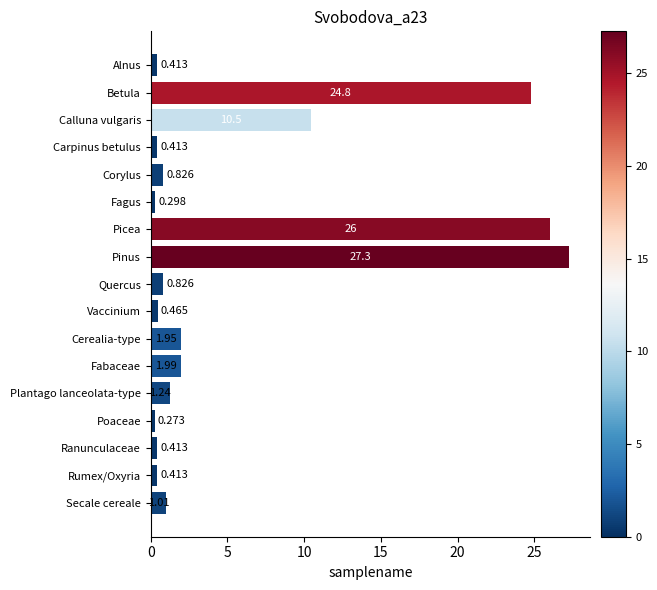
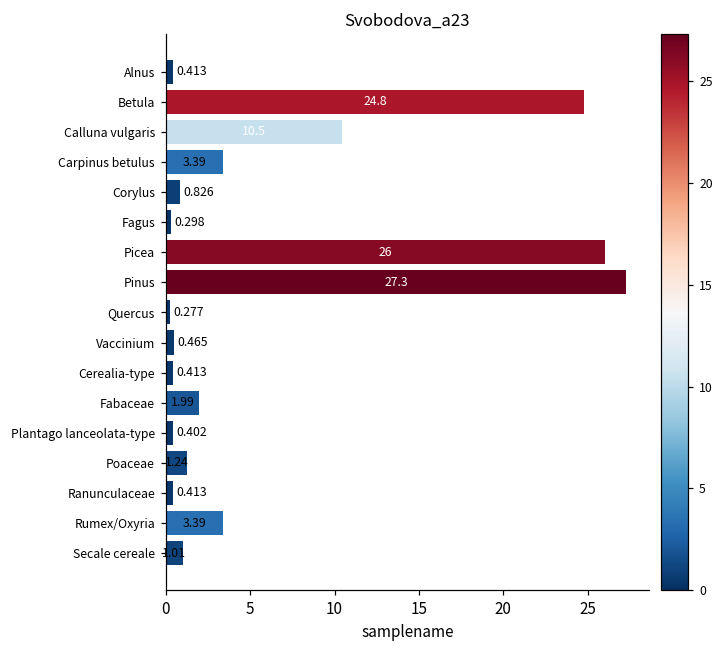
Carpinus betulus: 0.413 -> 3.39
Quercus: 0.826 -> 0.277
Cerealia-type: 1.95 -> 0.413
Plantago lanceolata-type: 1.24 -> 0.402
Poaceae: 0.273 -> 1.24
Rumex/Oxyria: 0.413 -> 3.39
